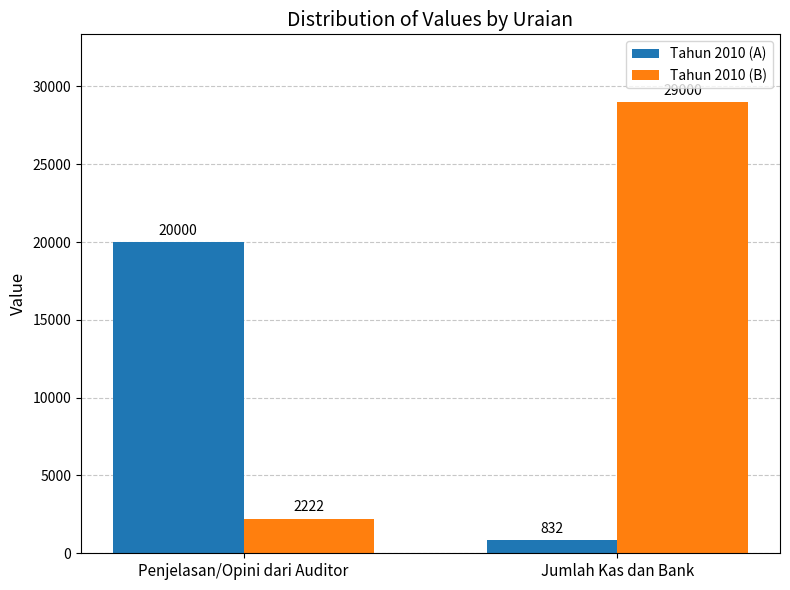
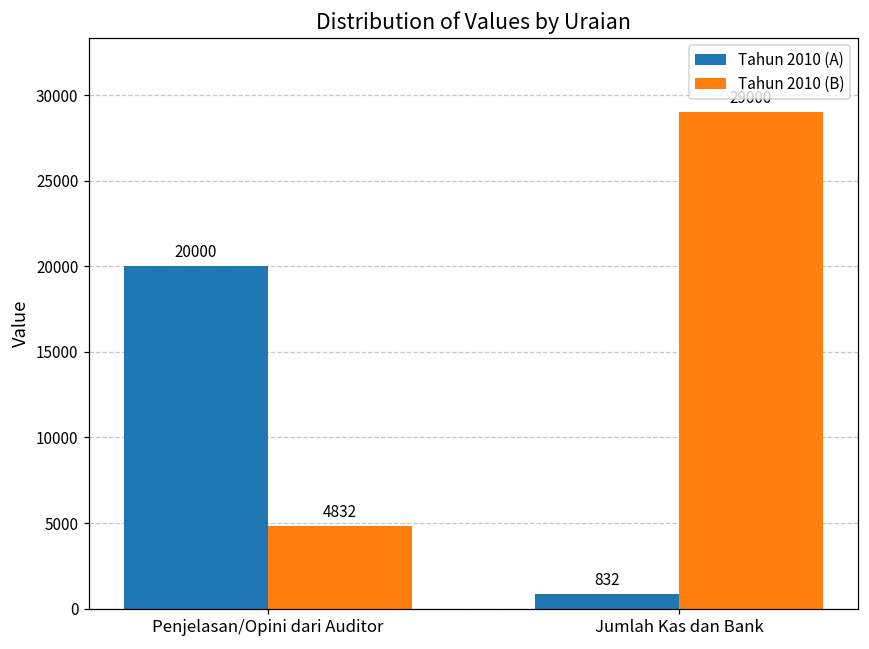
Tahun 2010 (B), Penjelasan/Opini dari Auditor: 2222 -> 4832
